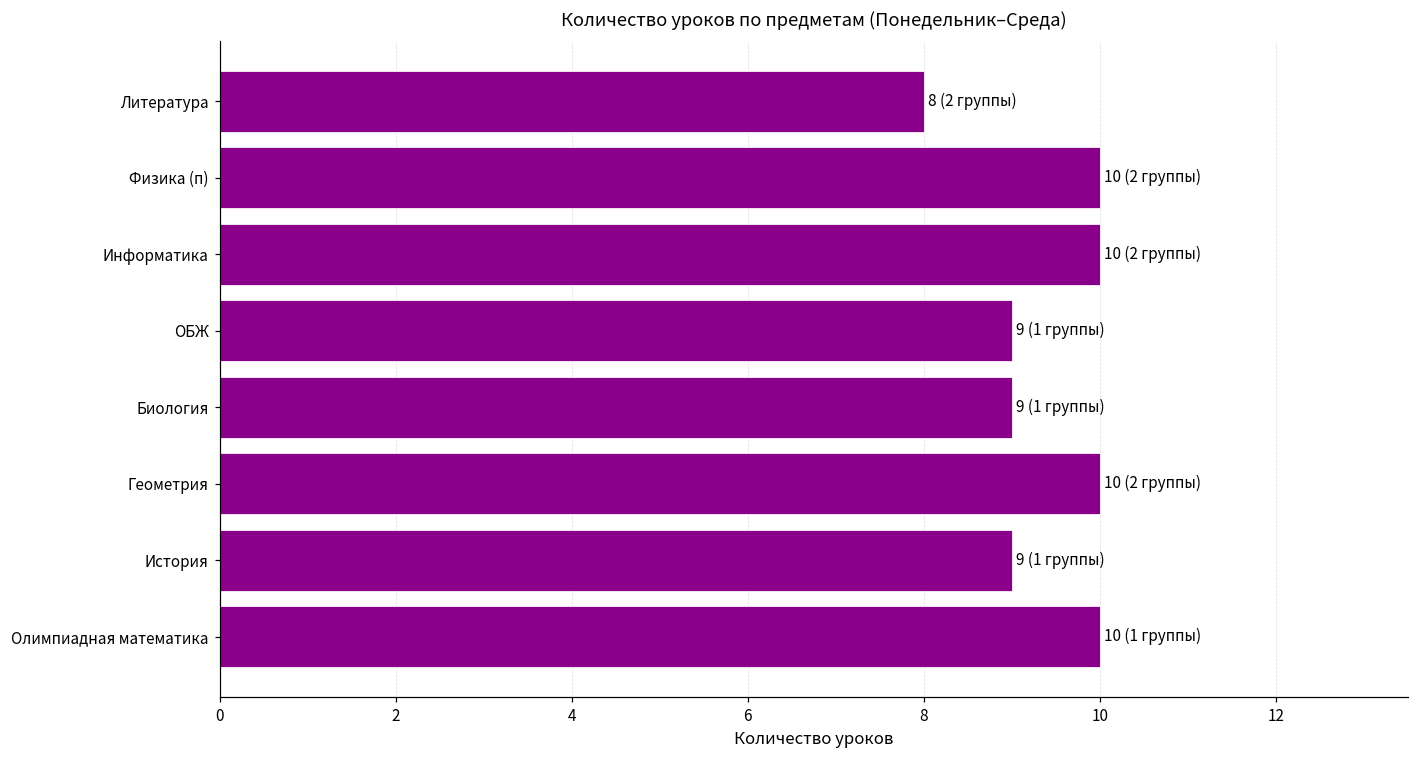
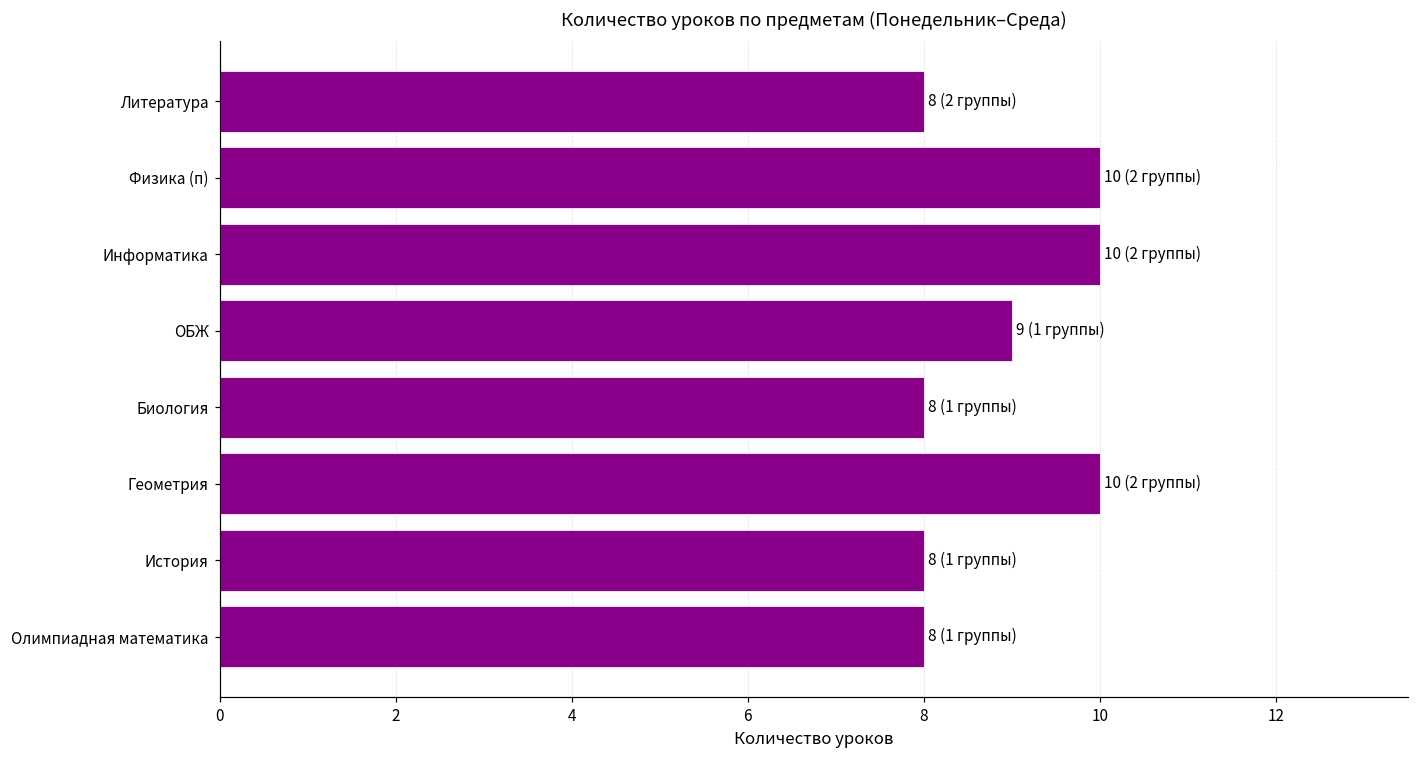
Биология: 9 -> 8
История: 9 -> 8
Олимпиадная математика: 10 -> 8
